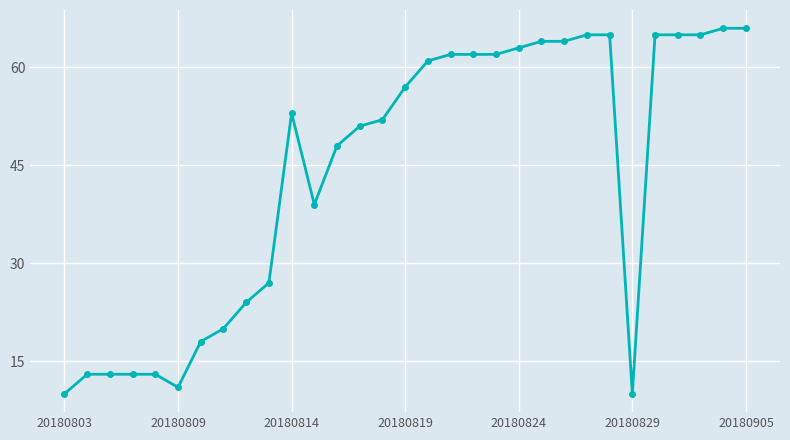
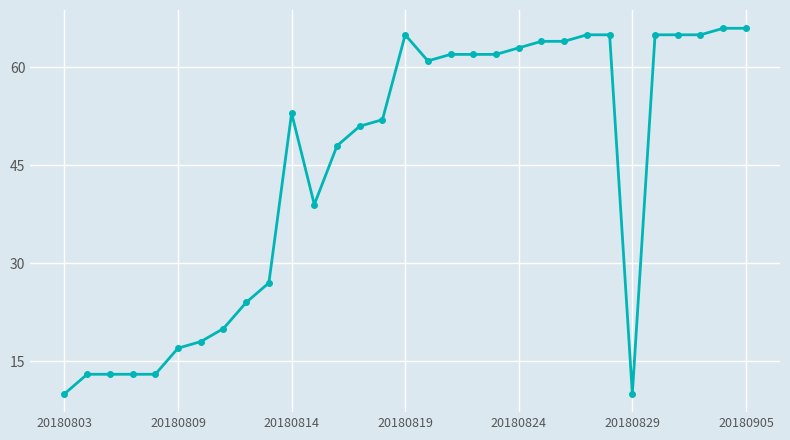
20180809: 11 -> 17
20180819: 57 -> 65
